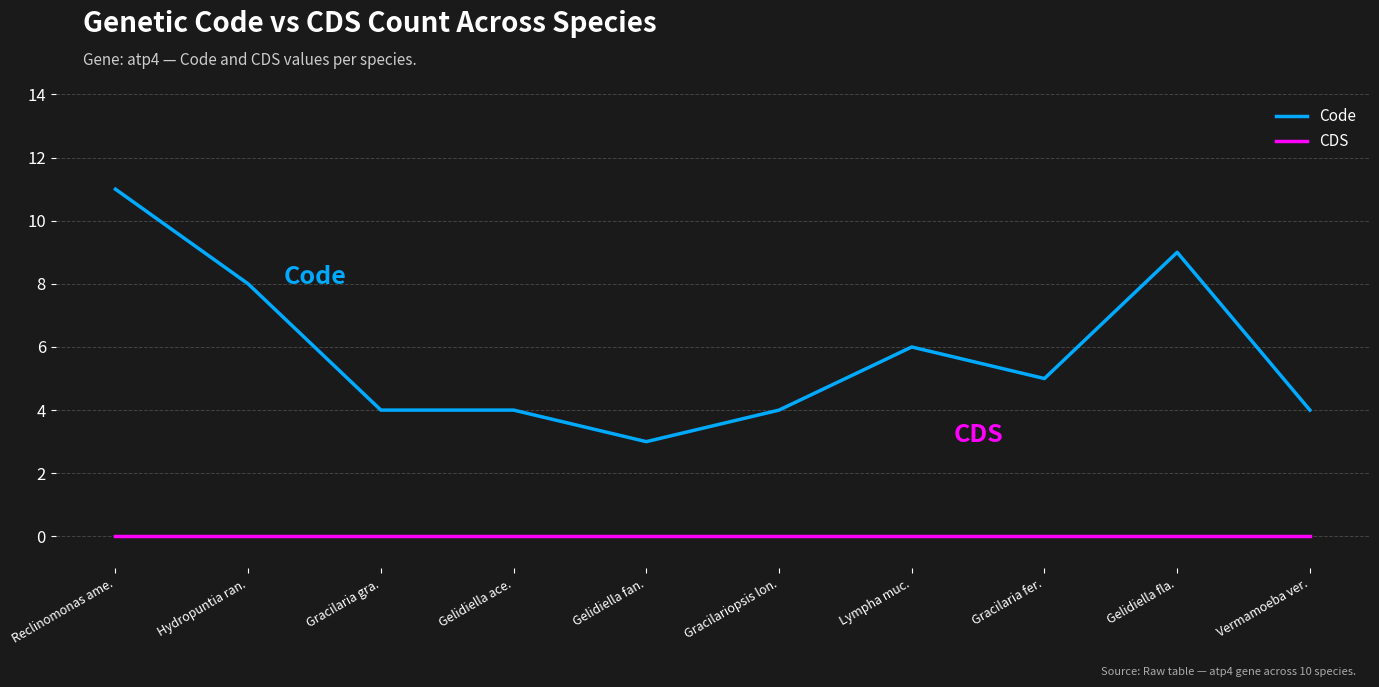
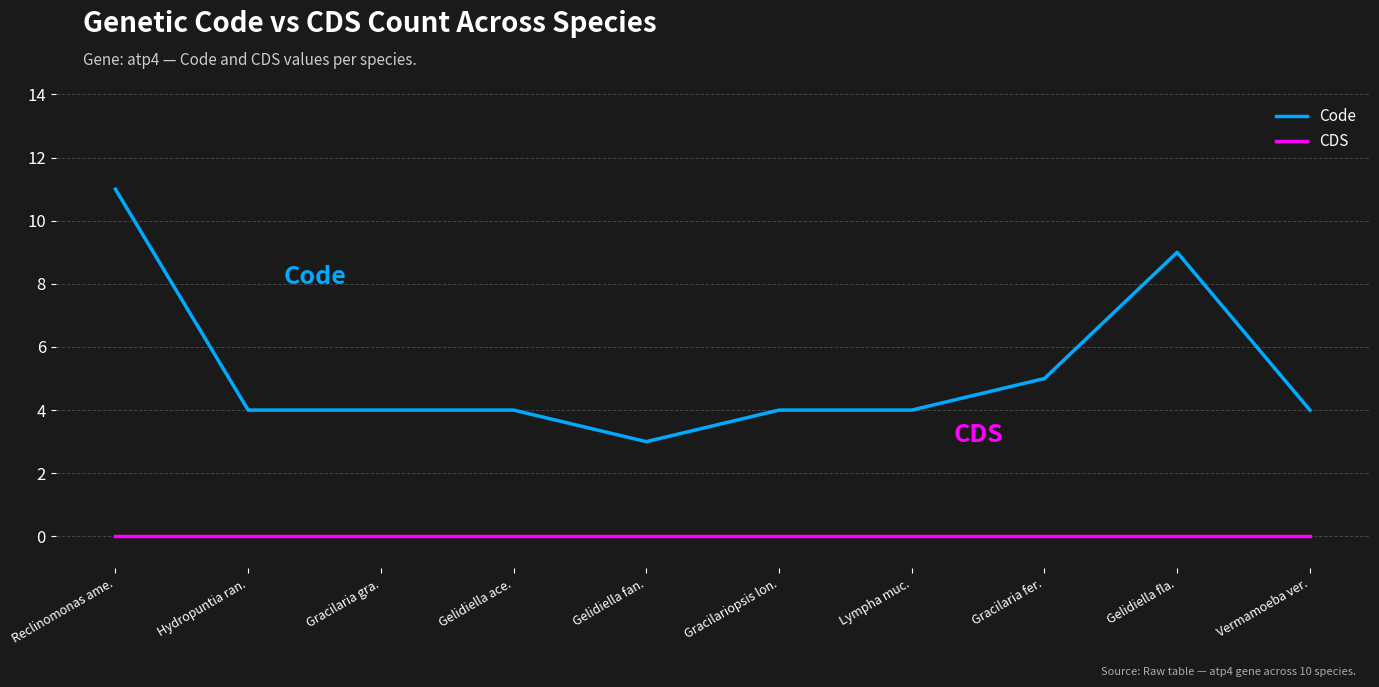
Code, Hydropuntia ran.: 8 -> 4
Code, Lympha muc.: 6 -> 4
